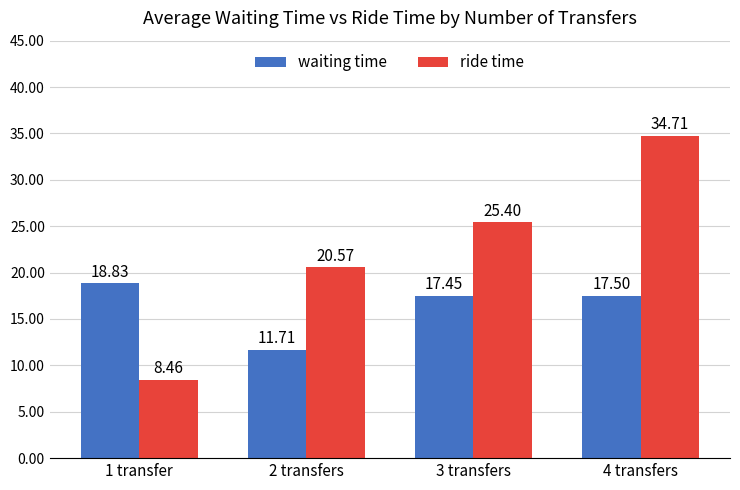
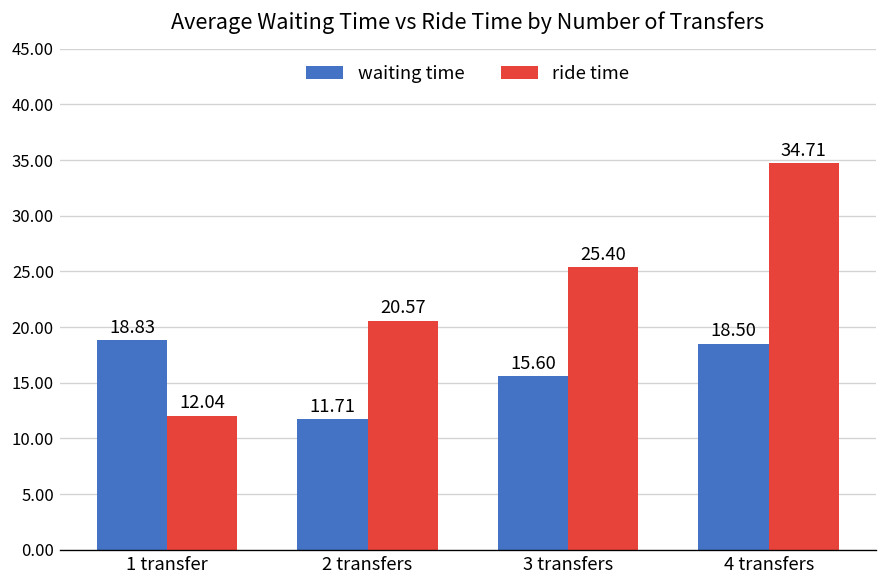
ride time, 1 transfer: 8.46 -> 12.04
waiting time, 3 transfers: 17.45 -> 15.60
waiting time, 4 transfers: 17.50 -> 18.50
